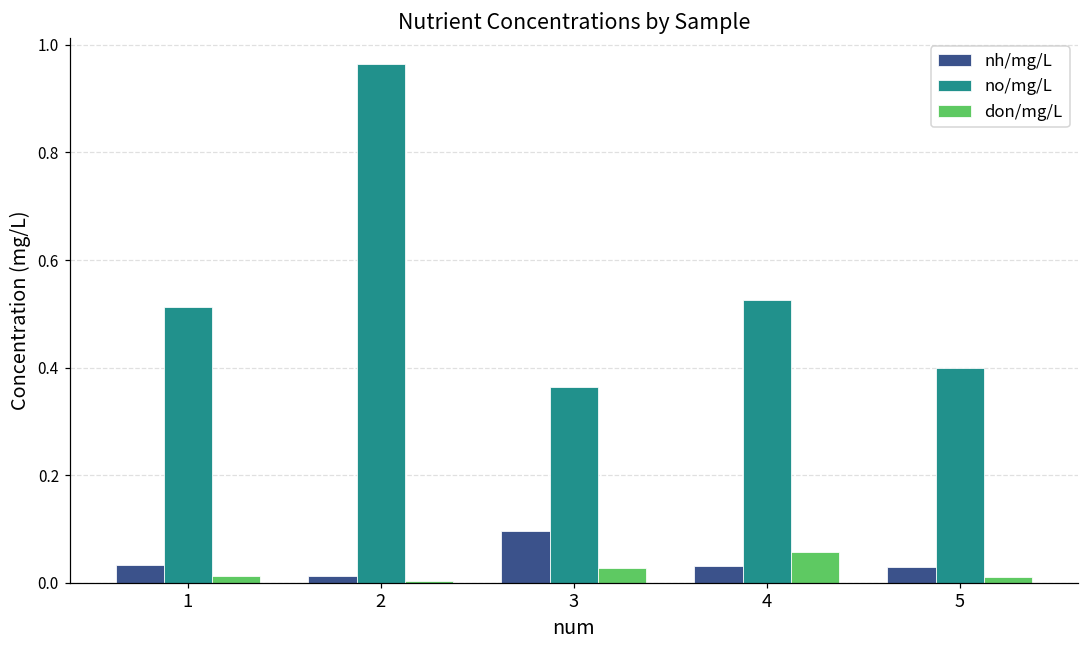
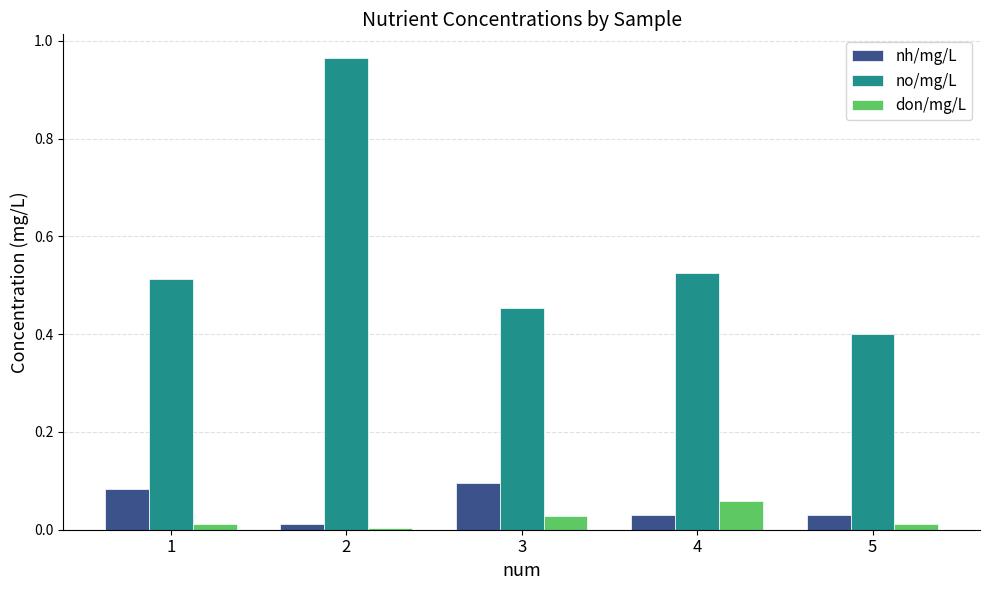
nh/mg/L, 1: 0.03 -> 0.08
no/mg/L, 3: 0.36 -> 0.45
